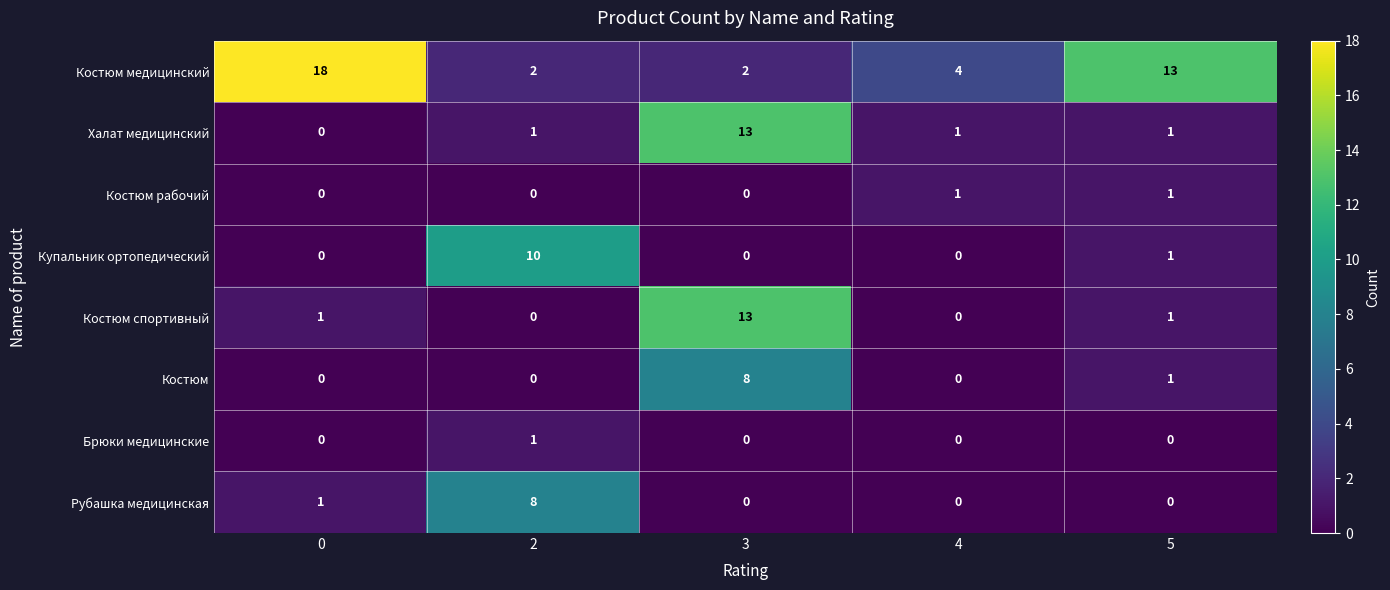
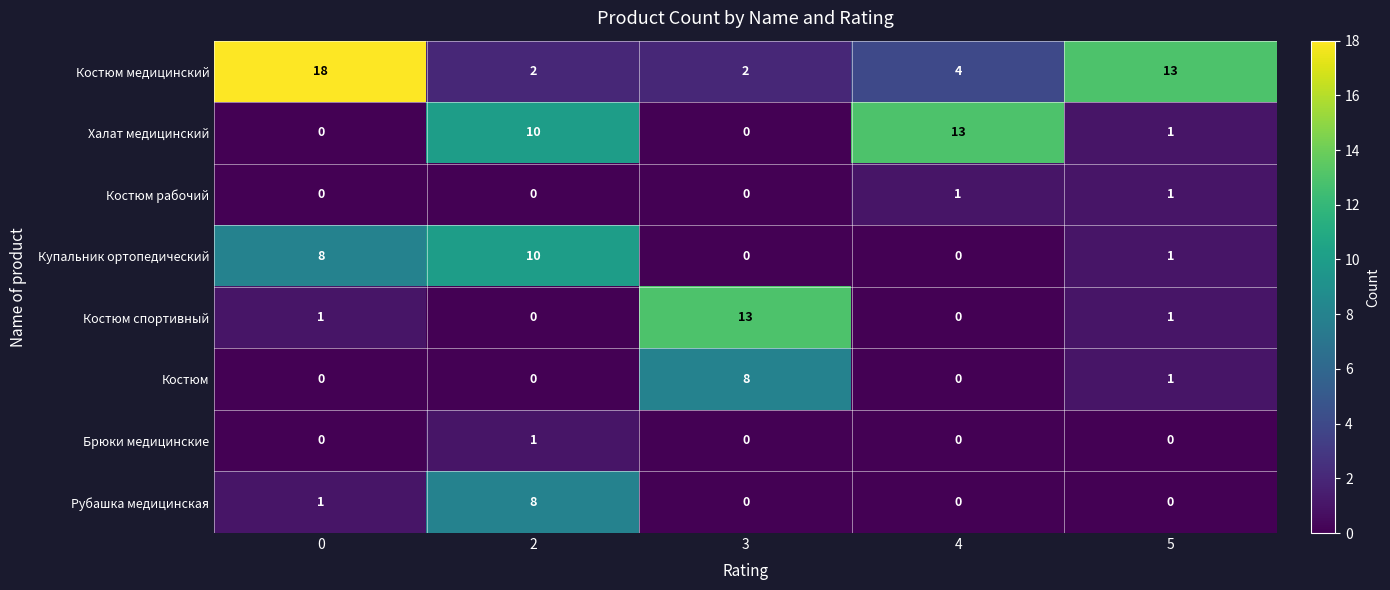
Халат медицинский, 2: 1 -> 10
Халат медицинский, 3: 13 -> 0
Халат медицинский, 4: 1 -> 13
Купальник ортопедический, 0: 0 -> 8
